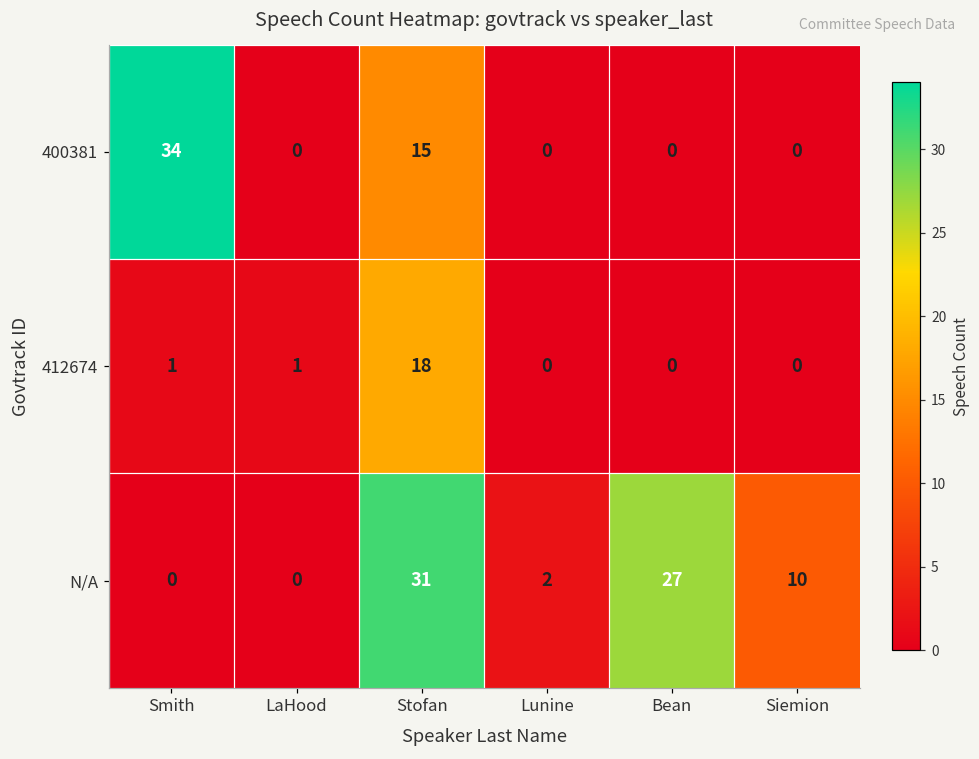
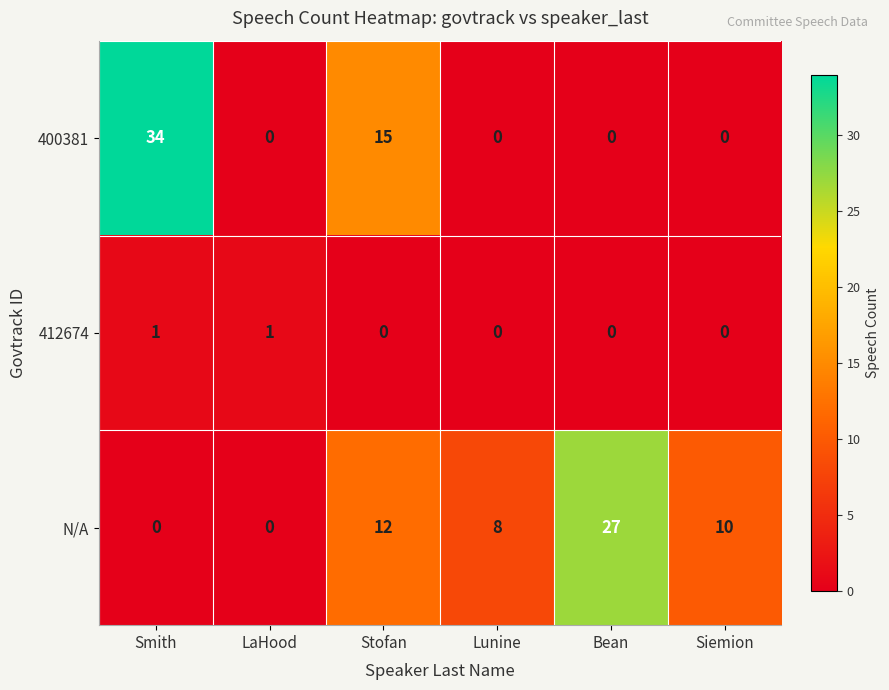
412674, Stofan: 18 -> 0
N/A, Stofan: 31 -> 12
N/A, Lunine: 2 -> 8
